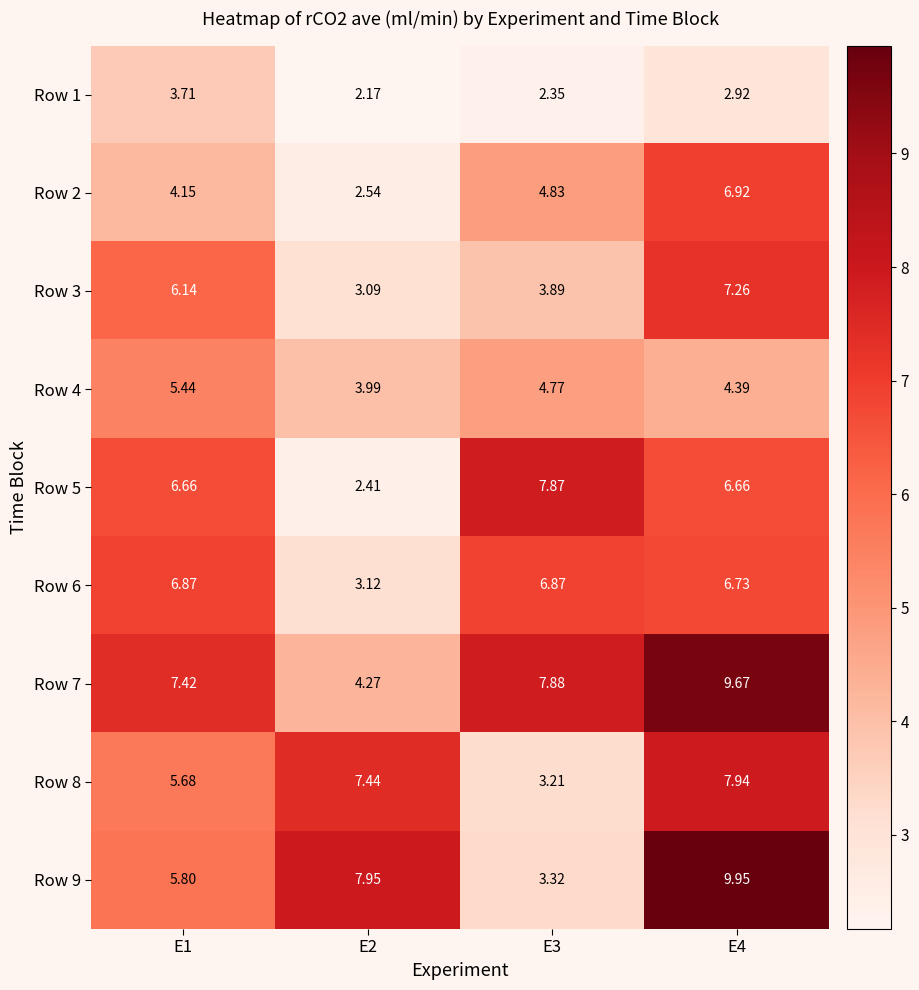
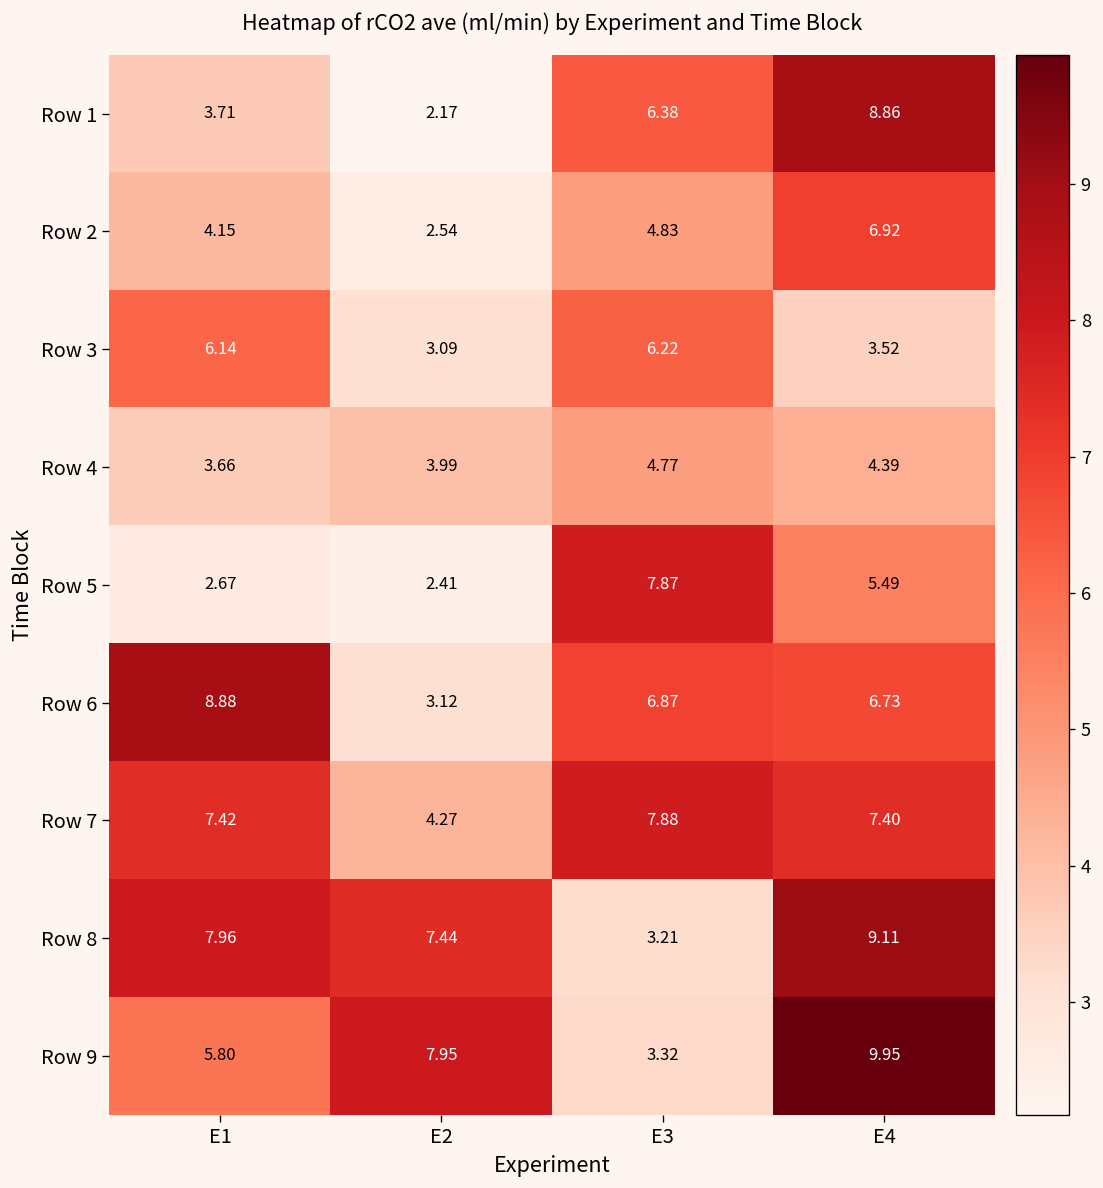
Row 1, E3: 2.35 -> 6.38
Row 1, E4: 2.92 -> 8.86
Row 3, E3: 3.89 -> 6.22
Row 3, E4: 7.26 -> 3.52
Row 4, E1: 5.44 -> 3.66
Row 5, E1: 6.66 -> 2.67
Row 5, E4: 6.66 -> 5.49
Row 6, E1: 6.87 -> 8.88
Row 7, E4: 9.67 -> 7.40
Row 8, E1: 5.68 -> 7.96
Row 8, E4: 7.94 -> 9.11
